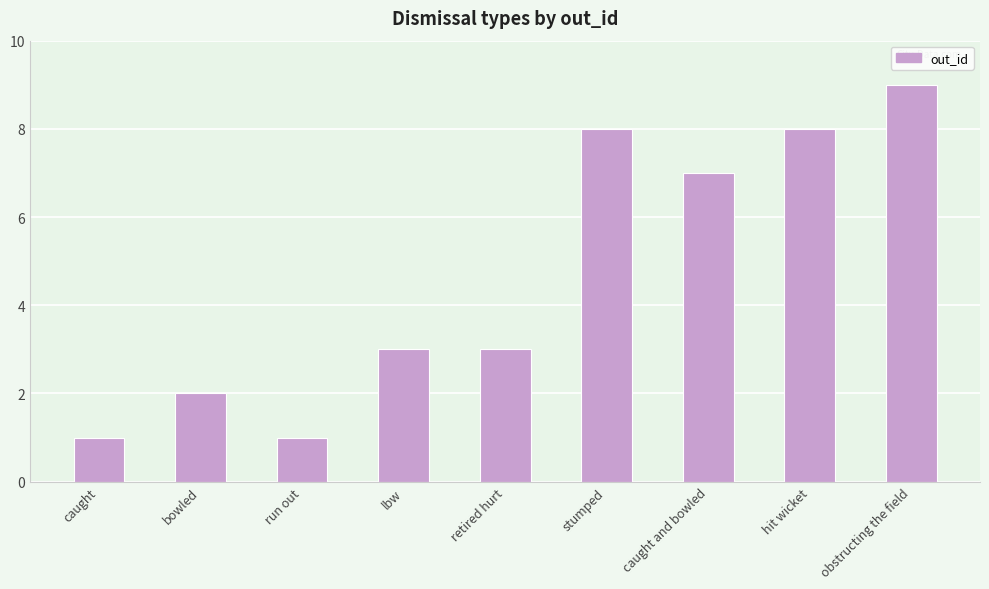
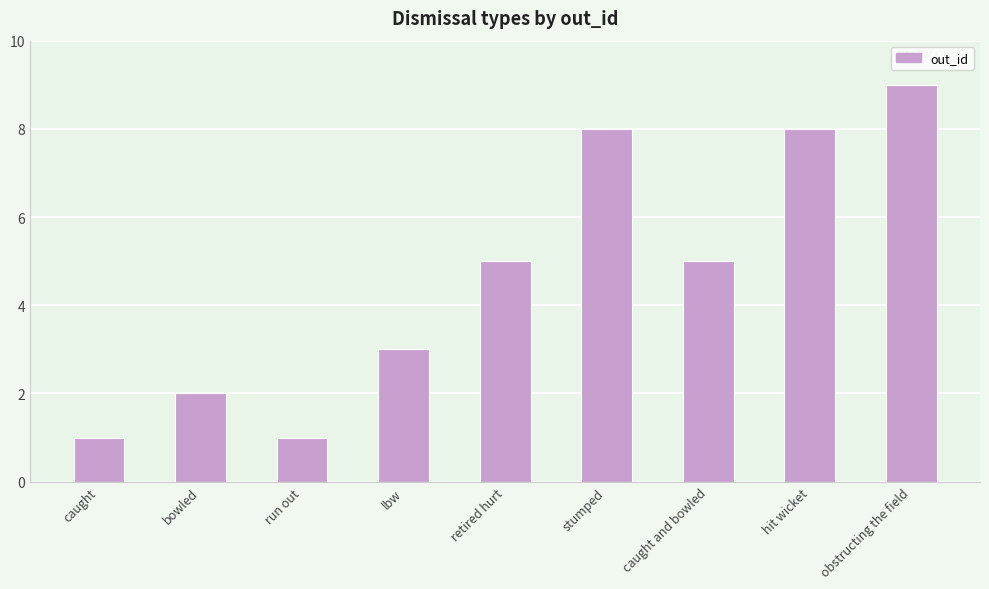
retired hurt: 3 -> 5
caught and bowled: 7 -> 5
